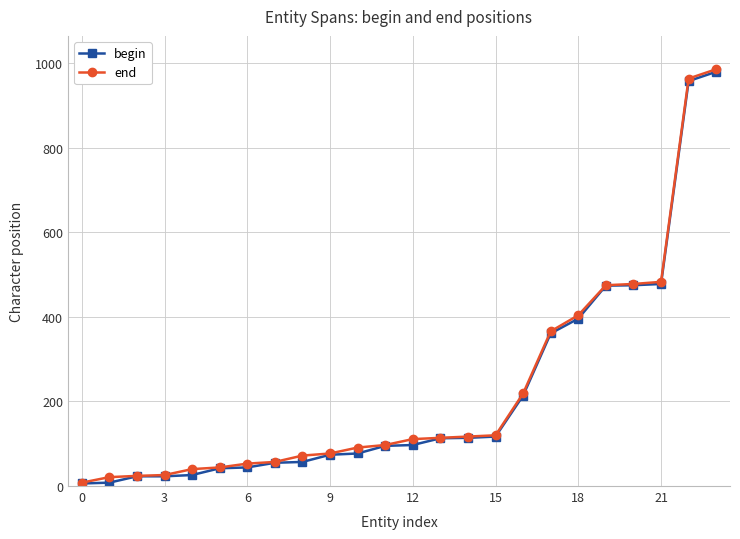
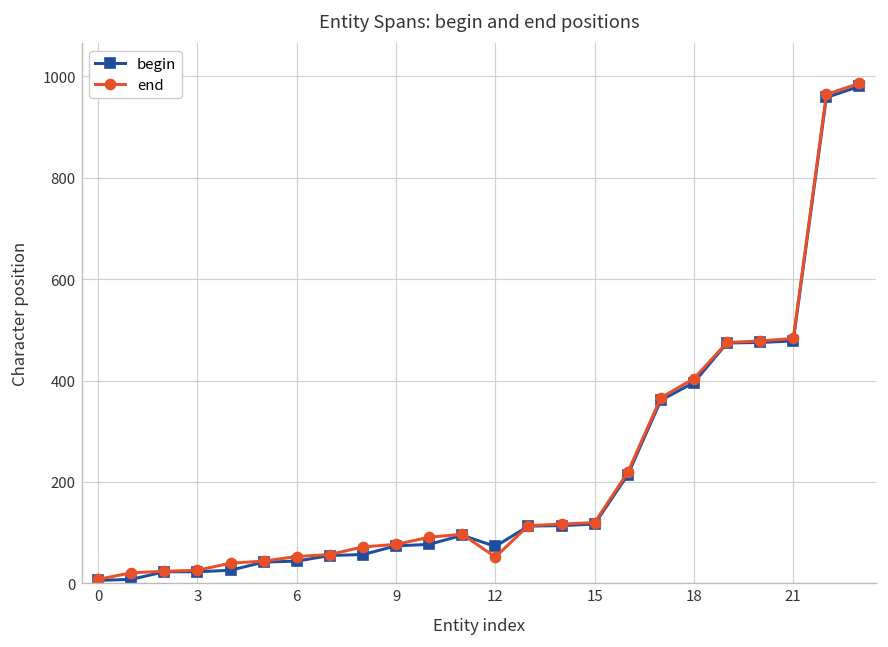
begin, 12: 100 -> 70
end, 12: 110 -> 50
